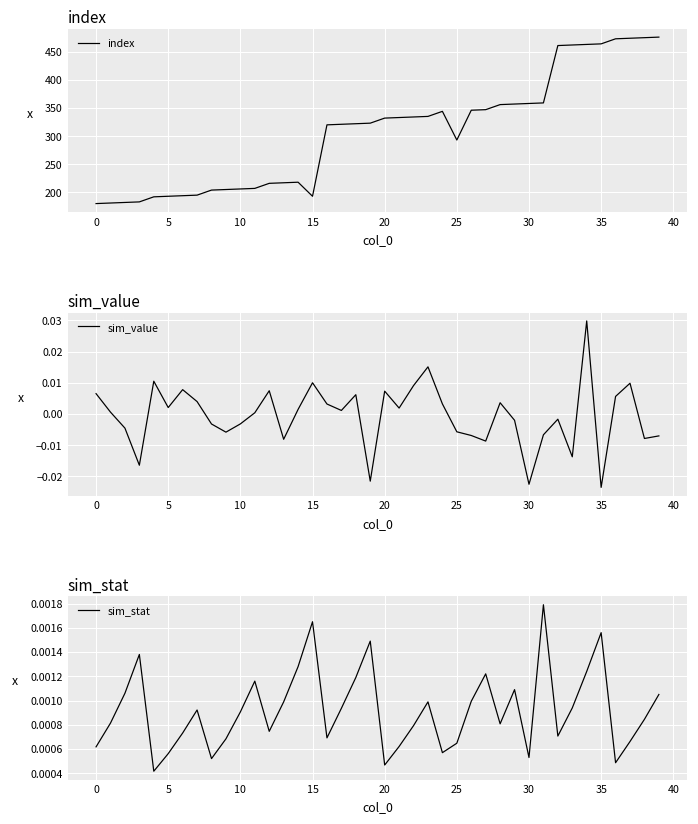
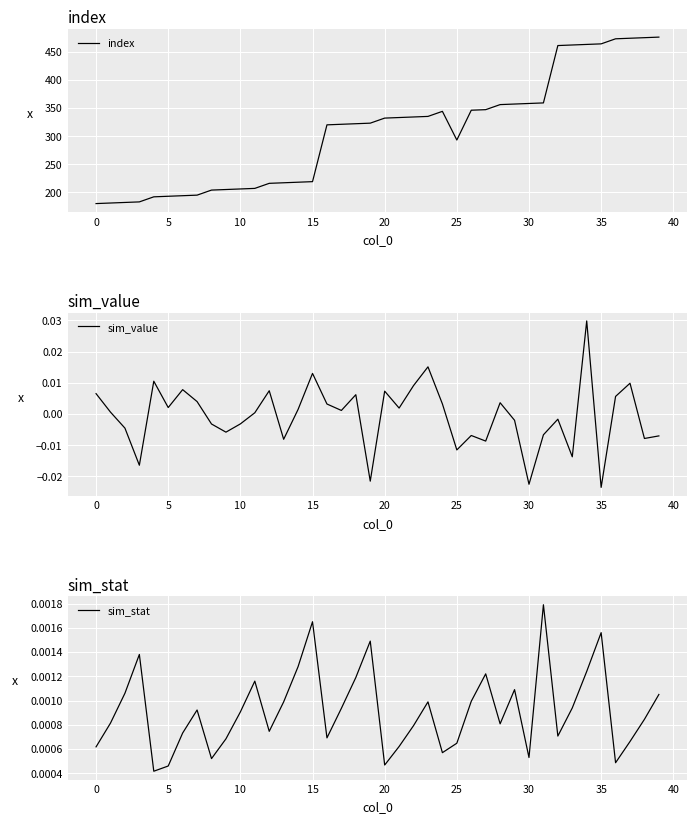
index, 15: 190 -> 220
sim_value, 15: 0.010 -> 0.013
sim_value, 25: -0.006 -> -0.012
sim_stat, 5: 0.00056 -> 0.00046
